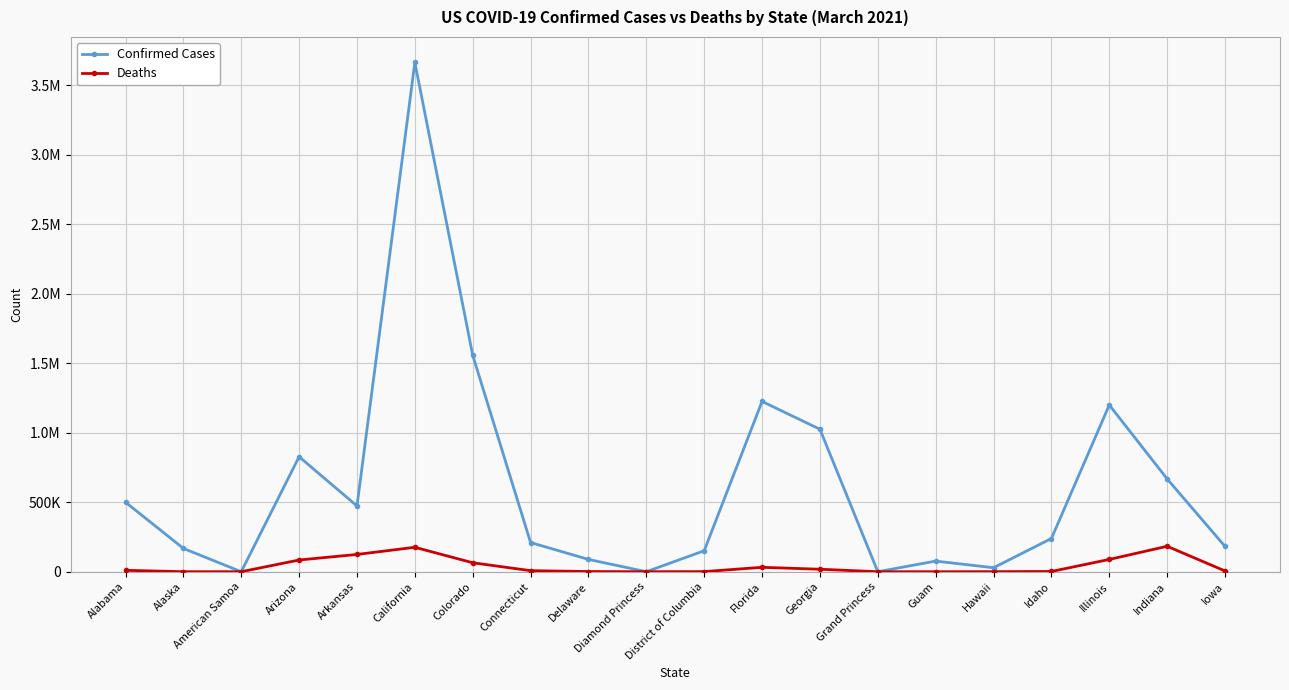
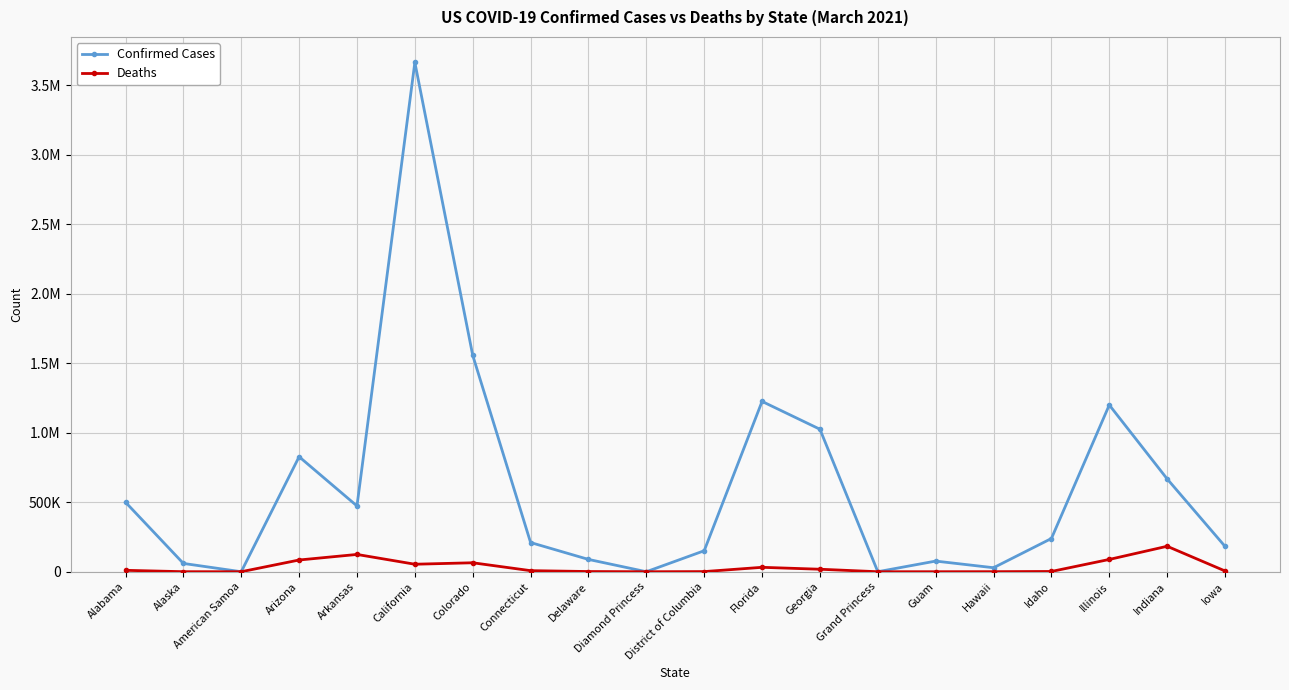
Confirmed Cases, Alaska: 170000 -> 60000
Deaths, California: 180000 -> 50000
